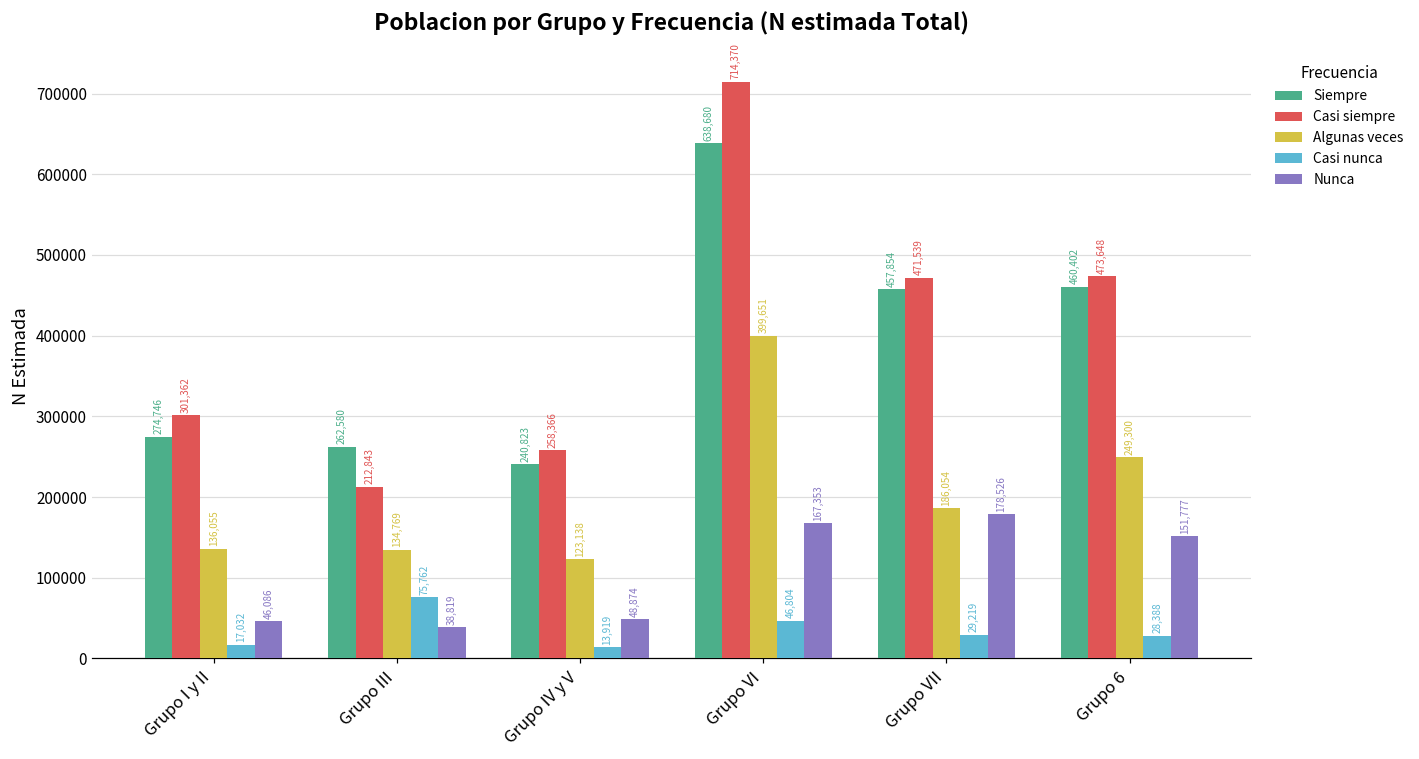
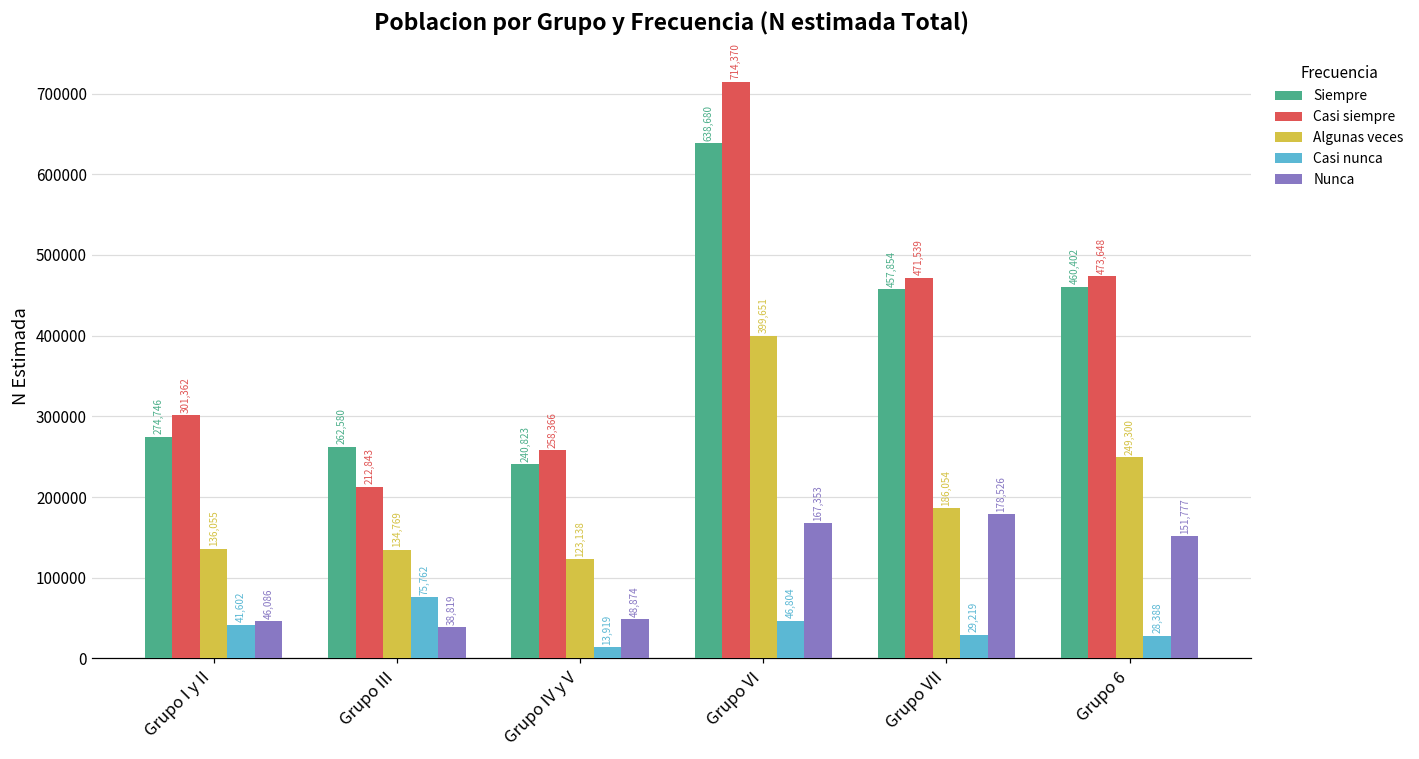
Casi nunca, Grupo I y II: 17,032 -> 41,602
